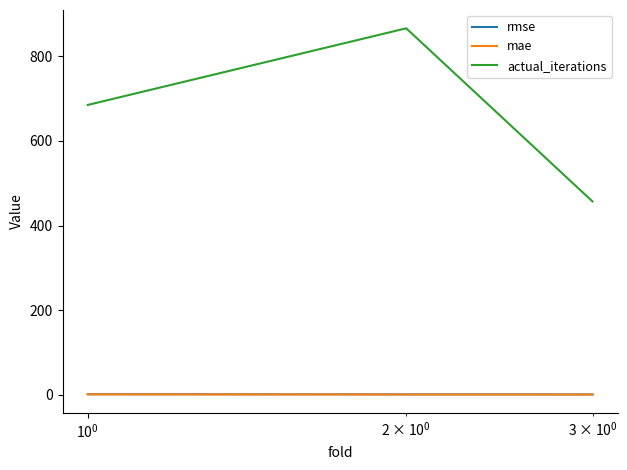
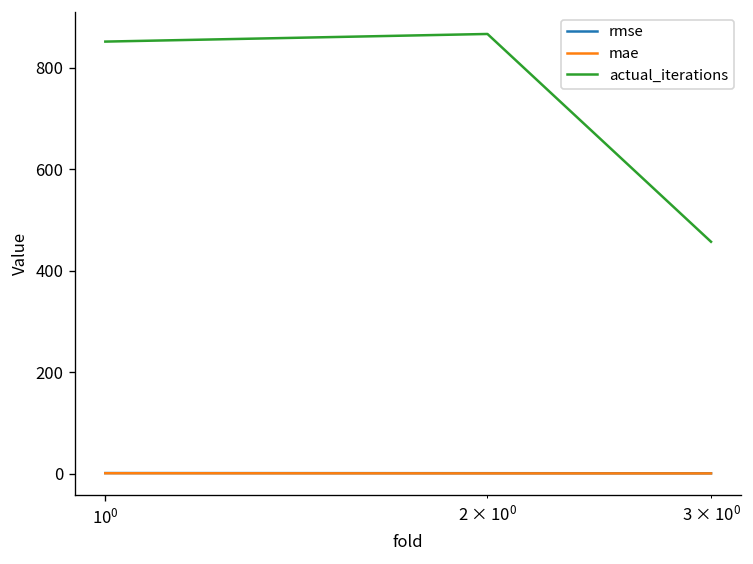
actual_iterations, 10^0: 690 -> 850
